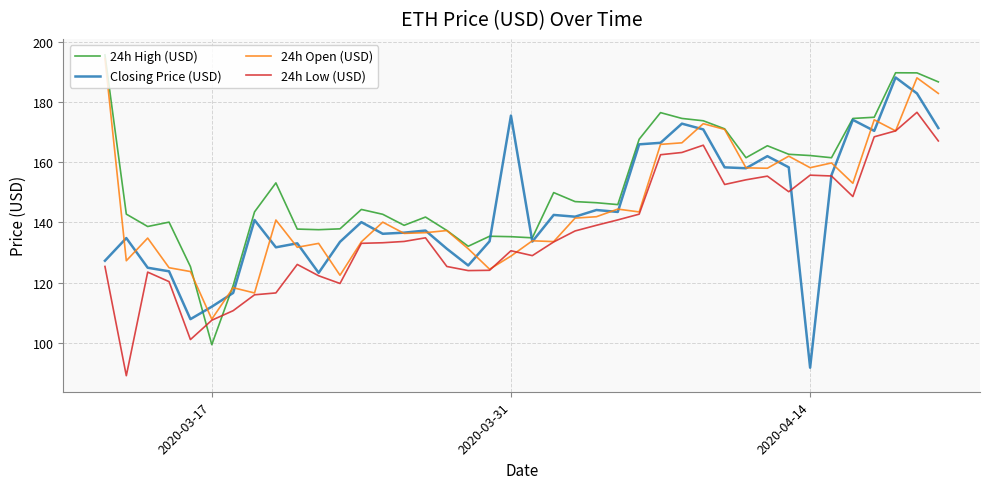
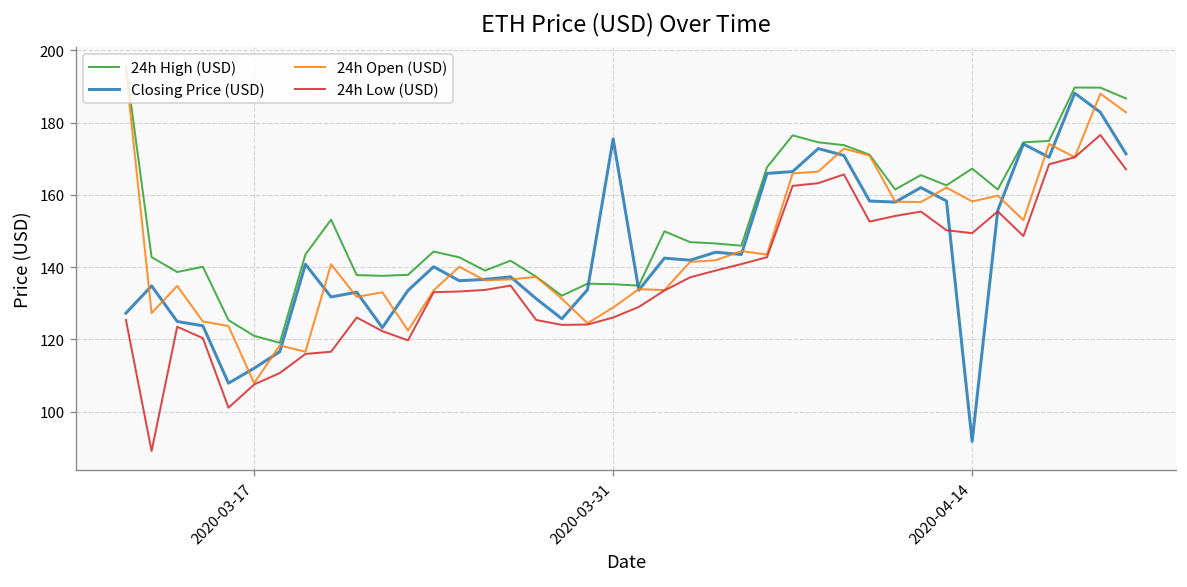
24h High (USD), 2020-03-17: 99 -> 121
24h Low (USD), 2020-03-31: 131 -> 126
24h High (USD), 2020-04-14: 162 -> 167
24h Low (USD), 2020-04-14: 156 -> 149
